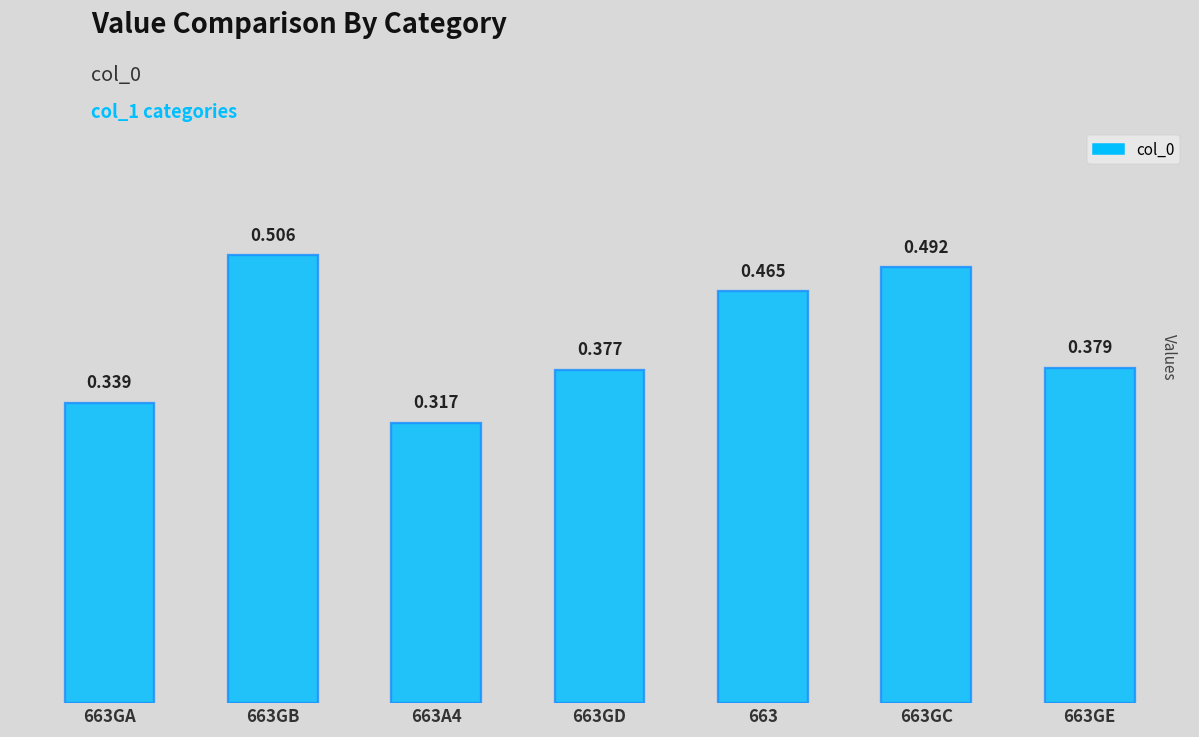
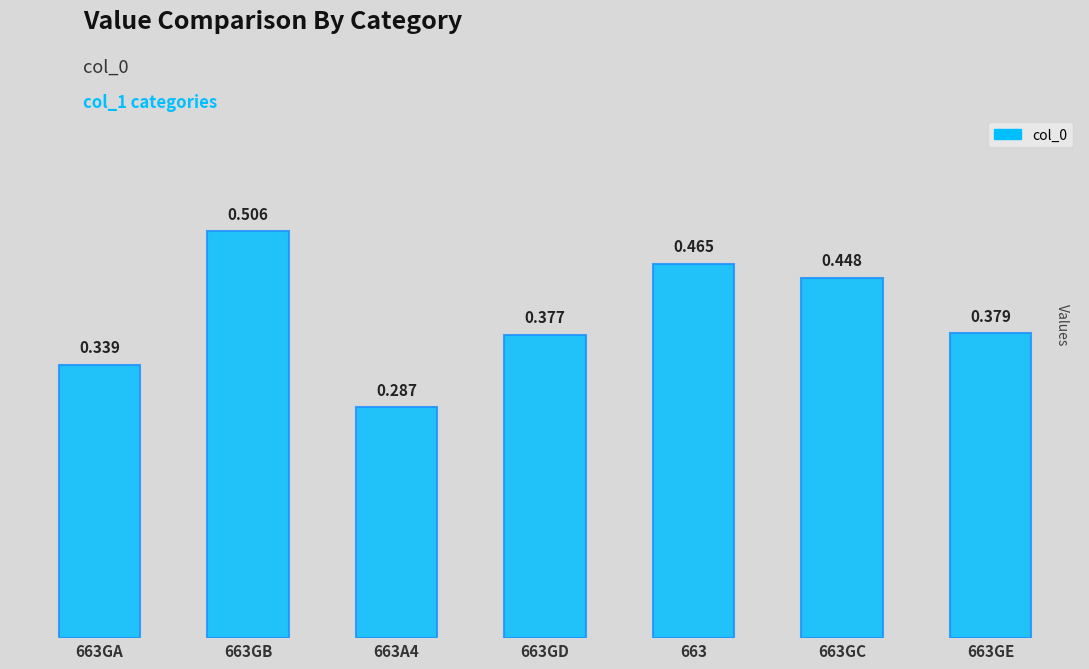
663A4: 0.317 -> 0.287
663GC: 0.492 -> 0.448
